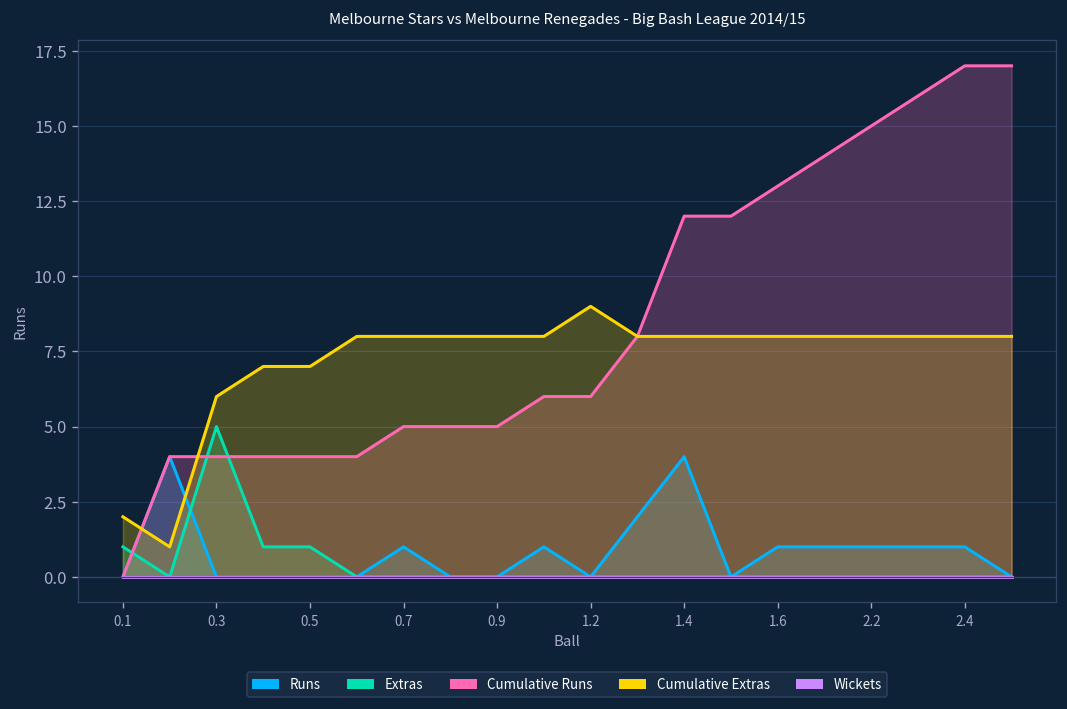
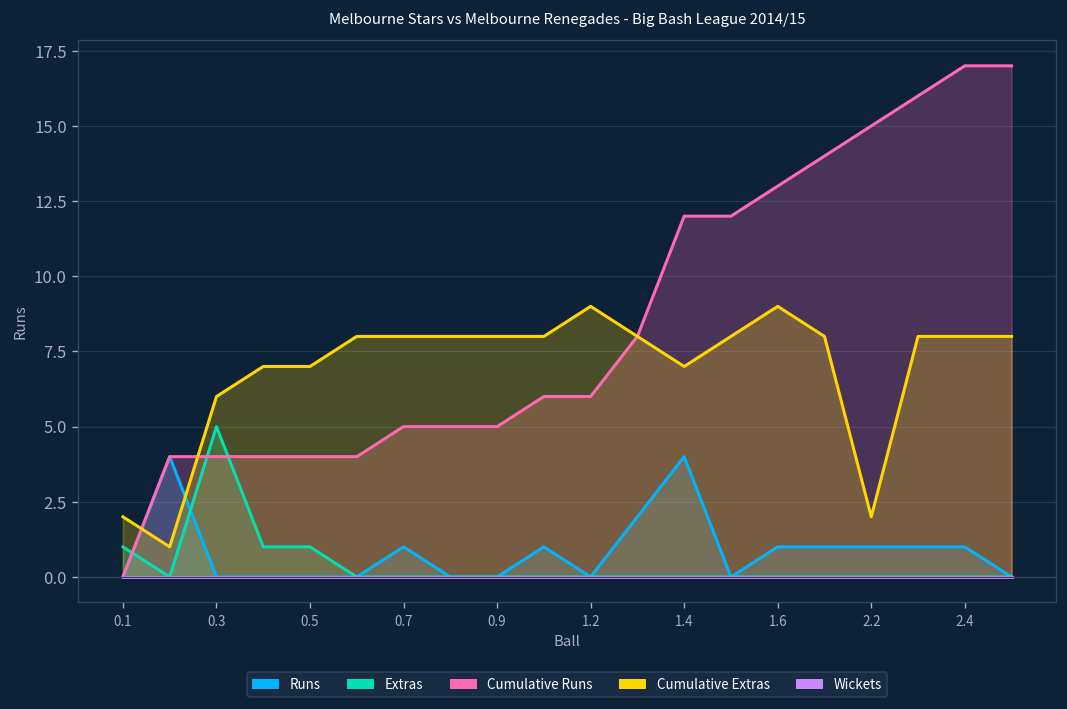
Cumulative Extras, 1.4: 8 -> 7
Cumulative Extras, 1.6: 8 -> 9
Cumulative Extras, 2.2: 8 -> 2
